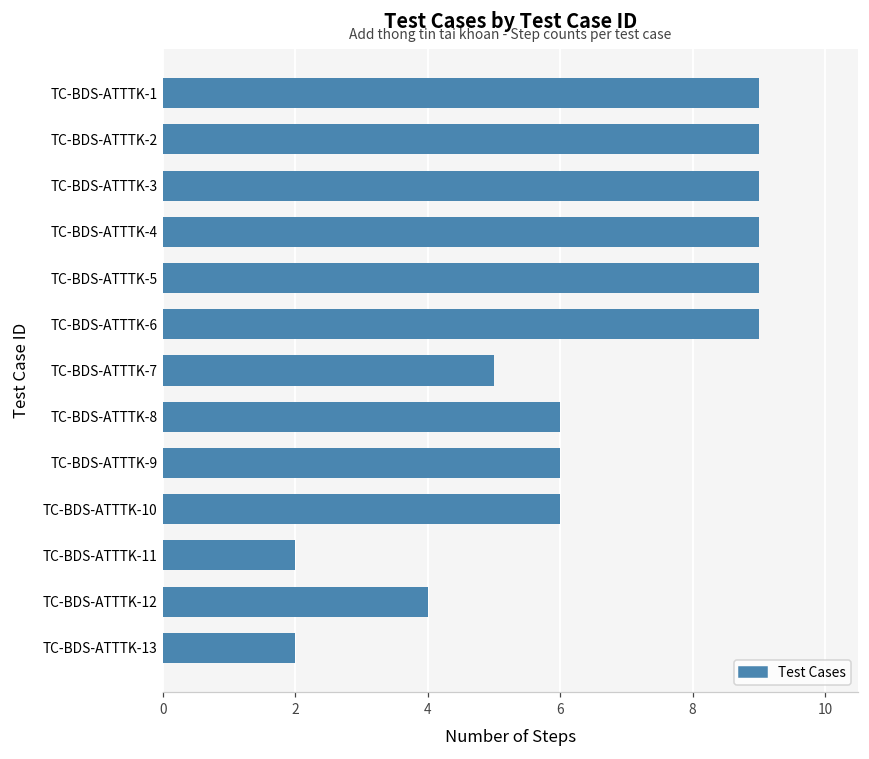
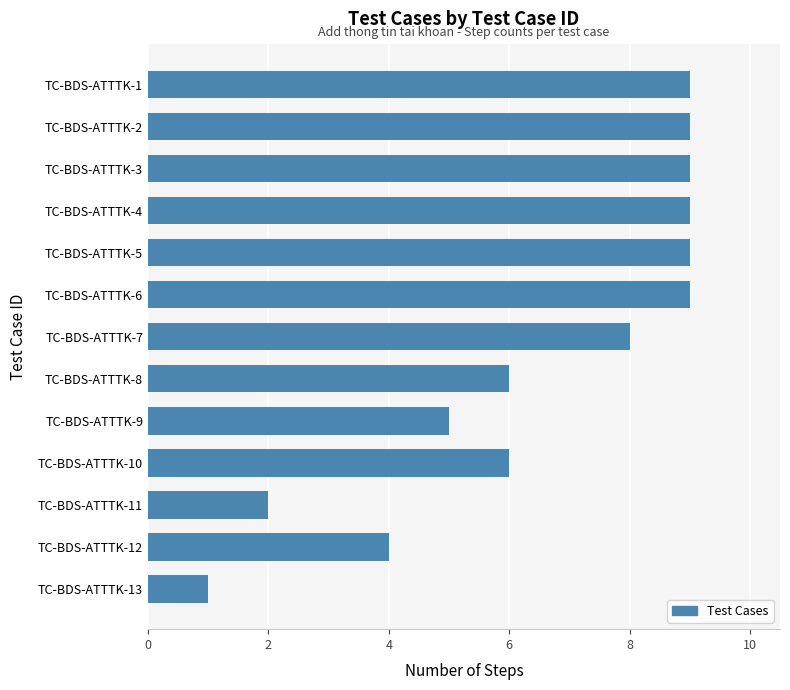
TC-BDS-ATTTK-7: 5 -> 8
TC-BDS-ATTTK-9: 6 -> 5
TC-BDS-ATTTK-13: 2 -> 1
